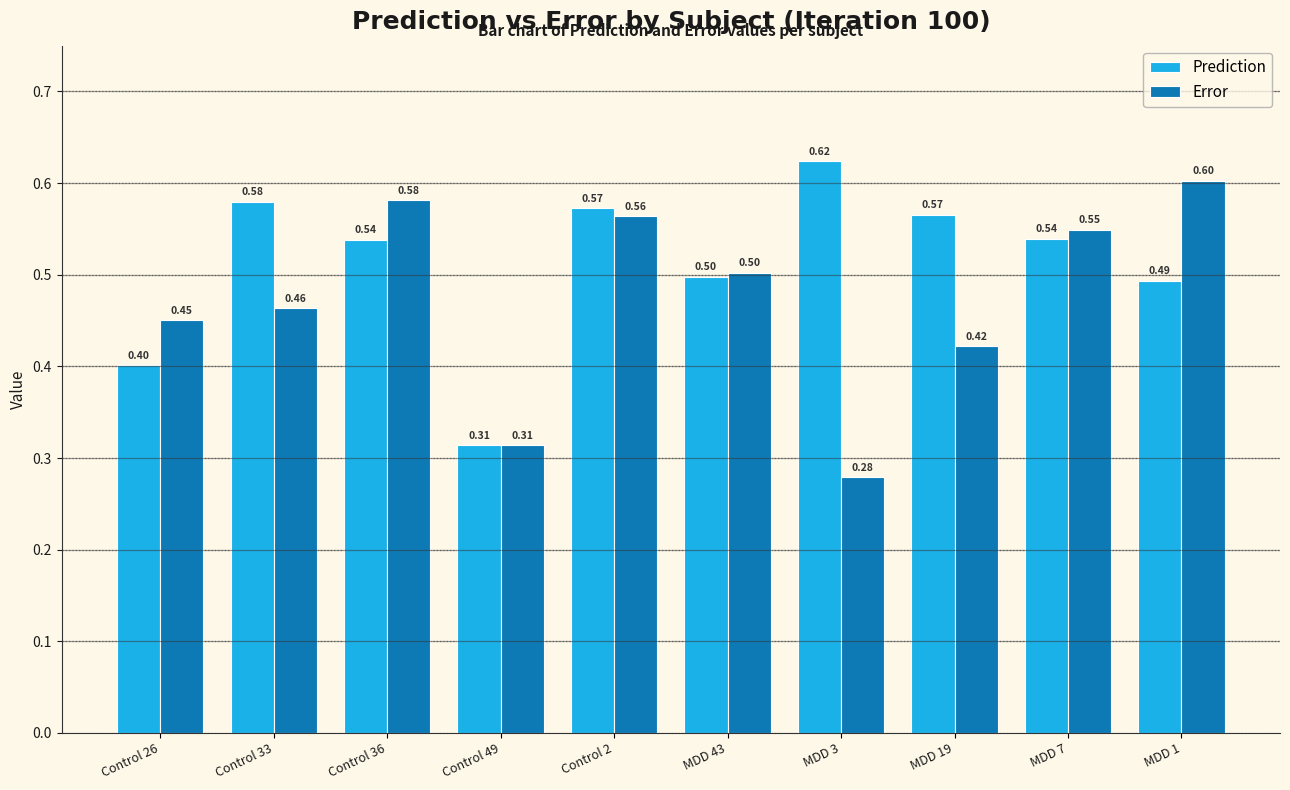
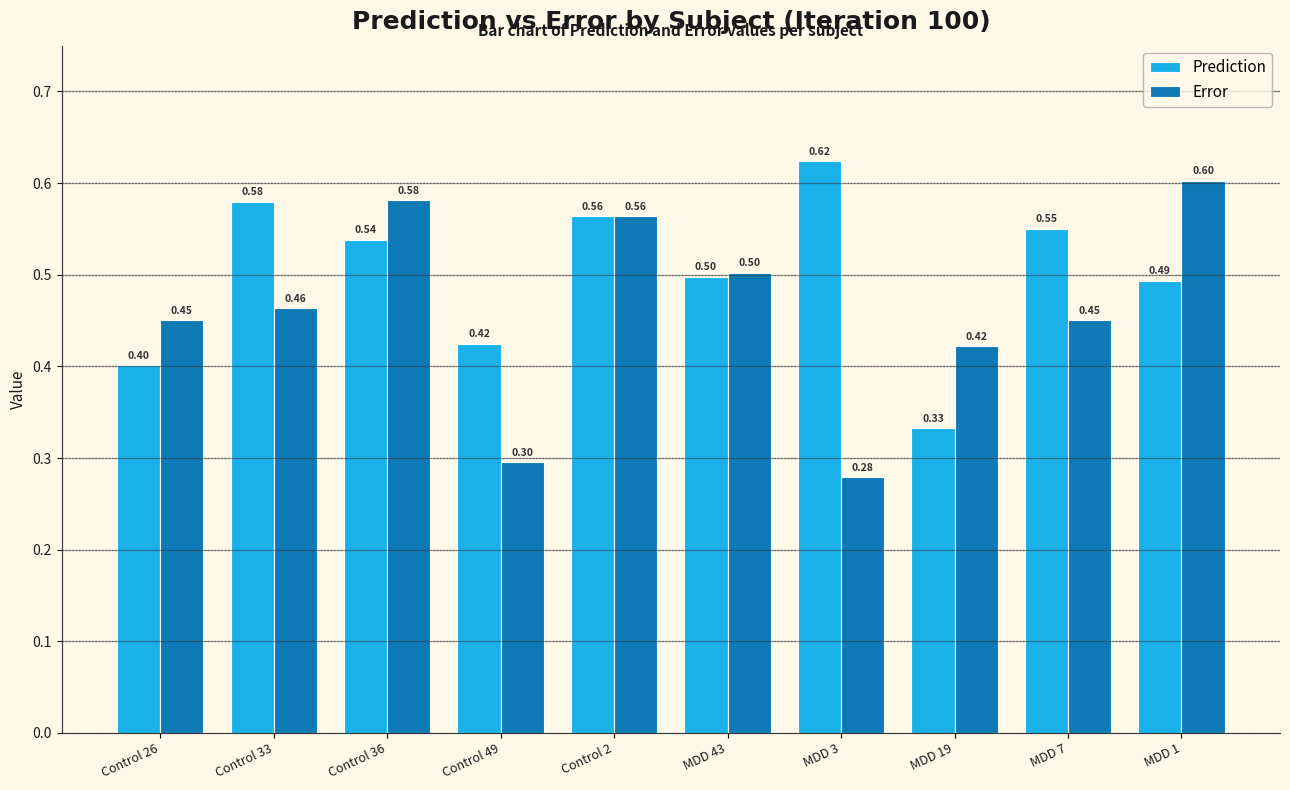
Prediction, Control 49: 0.31 -> 0.42
Error, Control 49: 0.31 -> 0.30
Prediction, Control 2: 0.57 -> 0.56
Prediction, MDD 19: 0.57 -> 0.33
Prediction, MDD 7: 0.54 -> 0.55
Error, MDD 7: 0.55 -> 0.45
